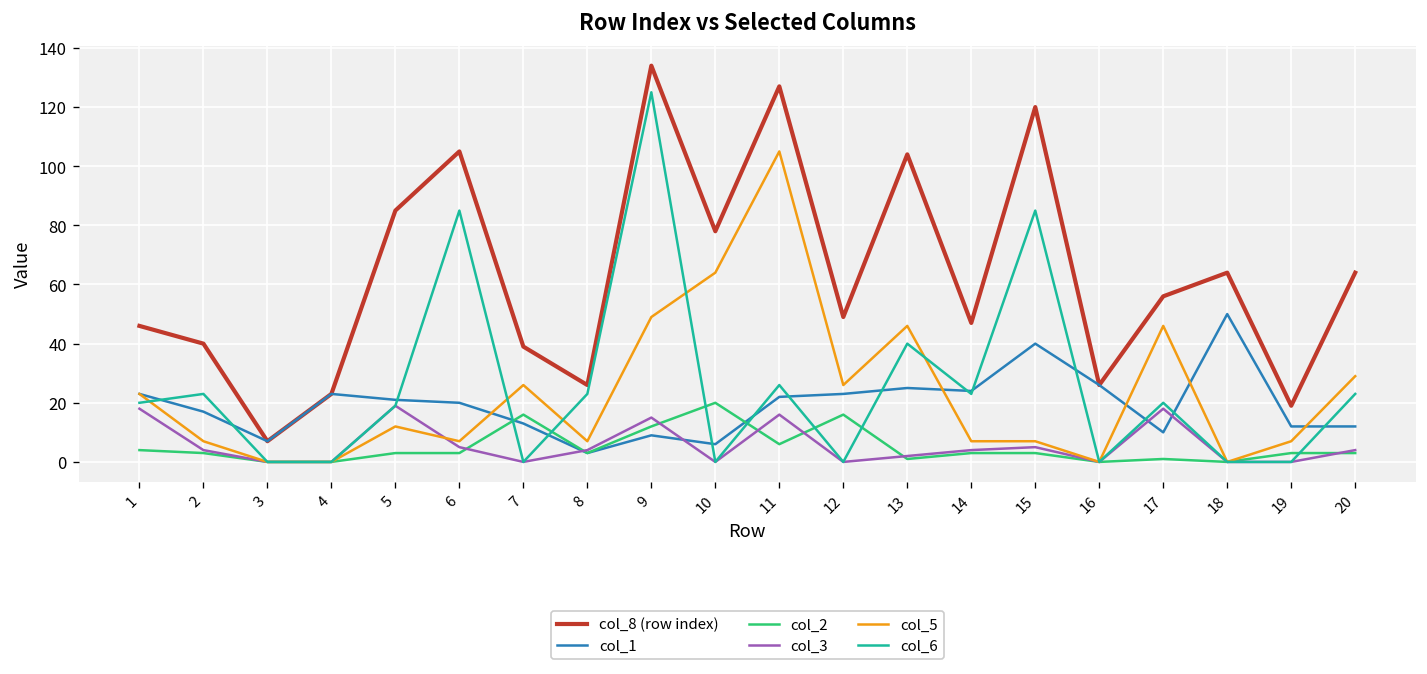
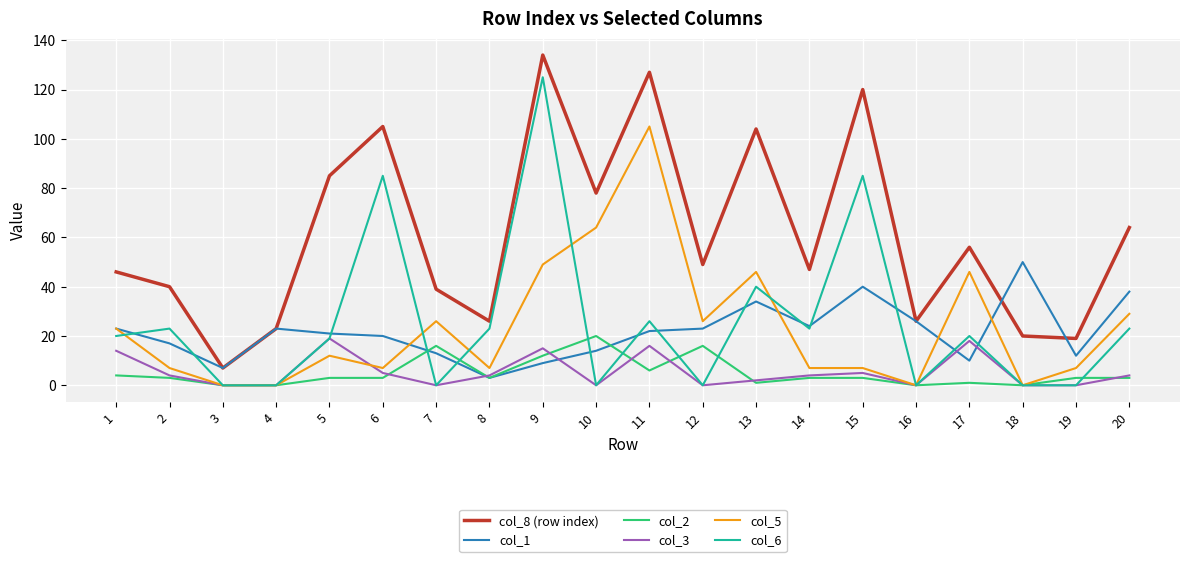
col_3, 1: 18 -> 14
col_1, 10: 6 -> 14
col_1, 13: 25 -> 34
col_8 (row index), 18: 64 -> 20
col_1, 20: 12 -> 38
